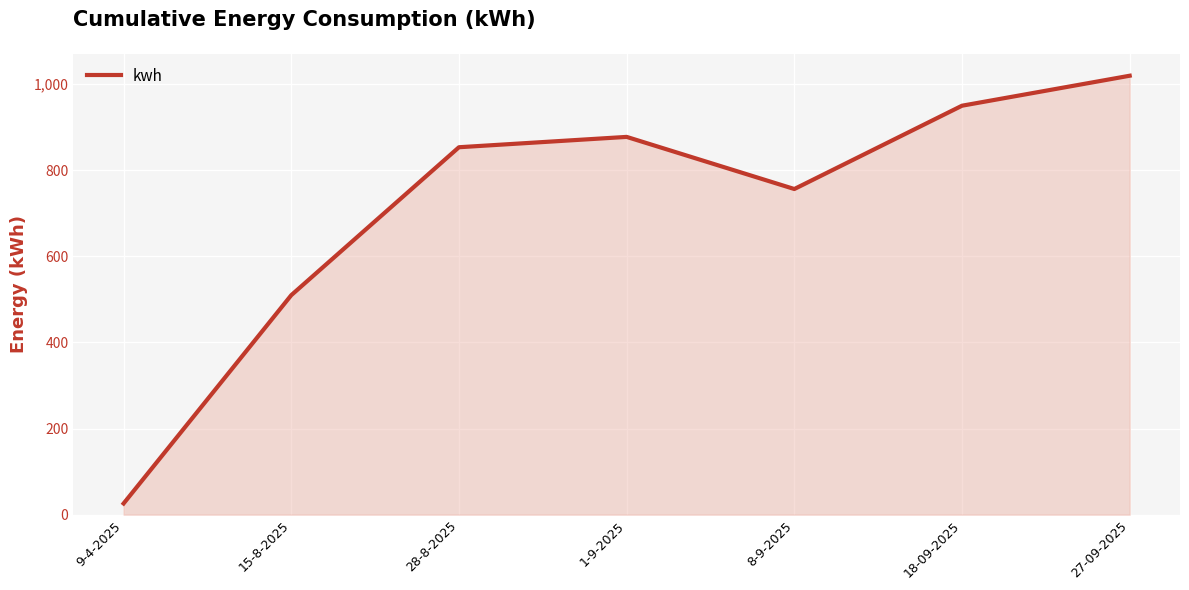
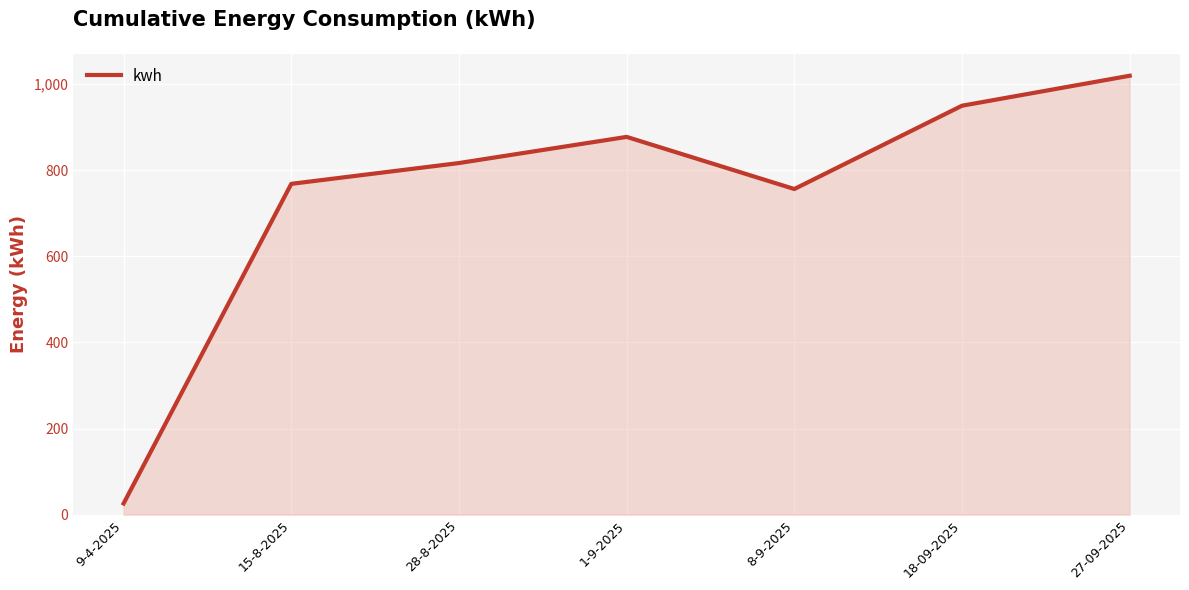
15-8-2025: 510 -> 770
28-8-2025: 850 -> 820
